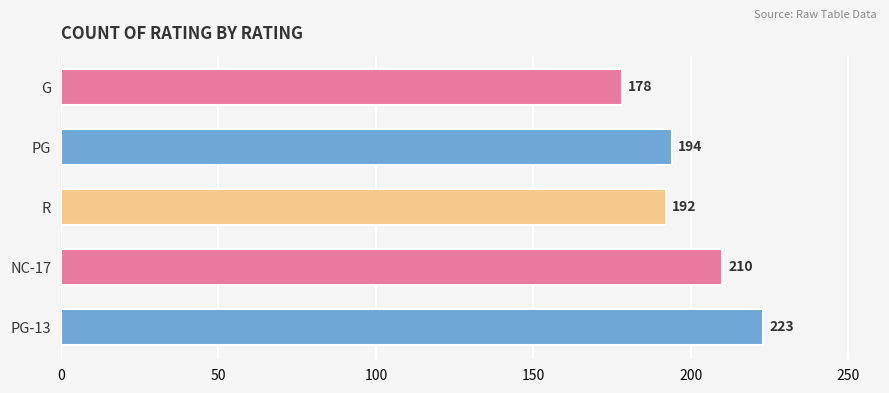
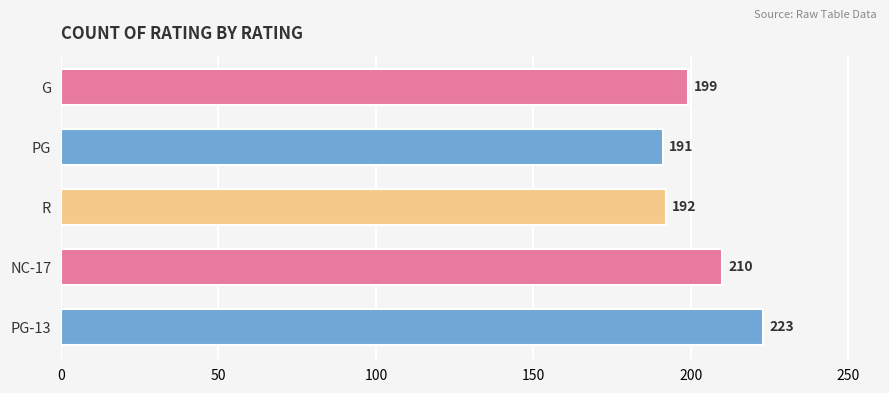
G: 178 -> 199
PG: 194 -> 191
